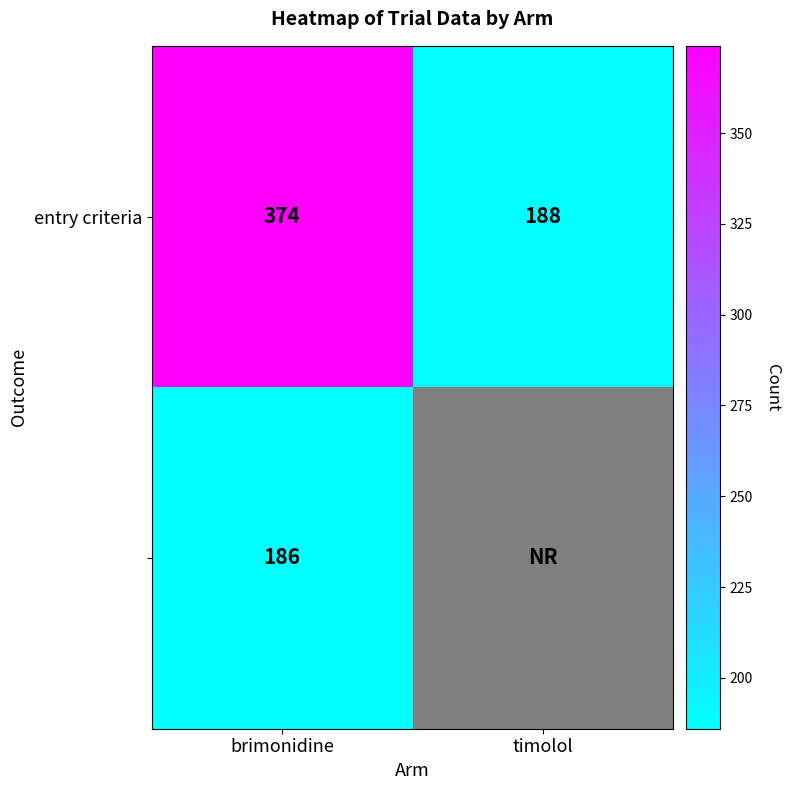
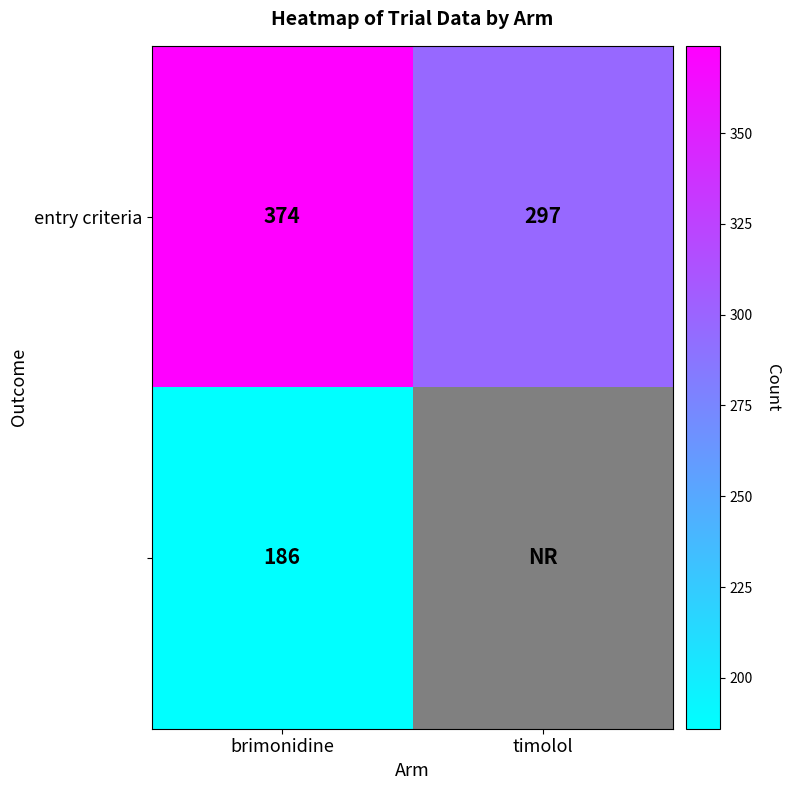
entry criteria, timolol: 188 -> 297
